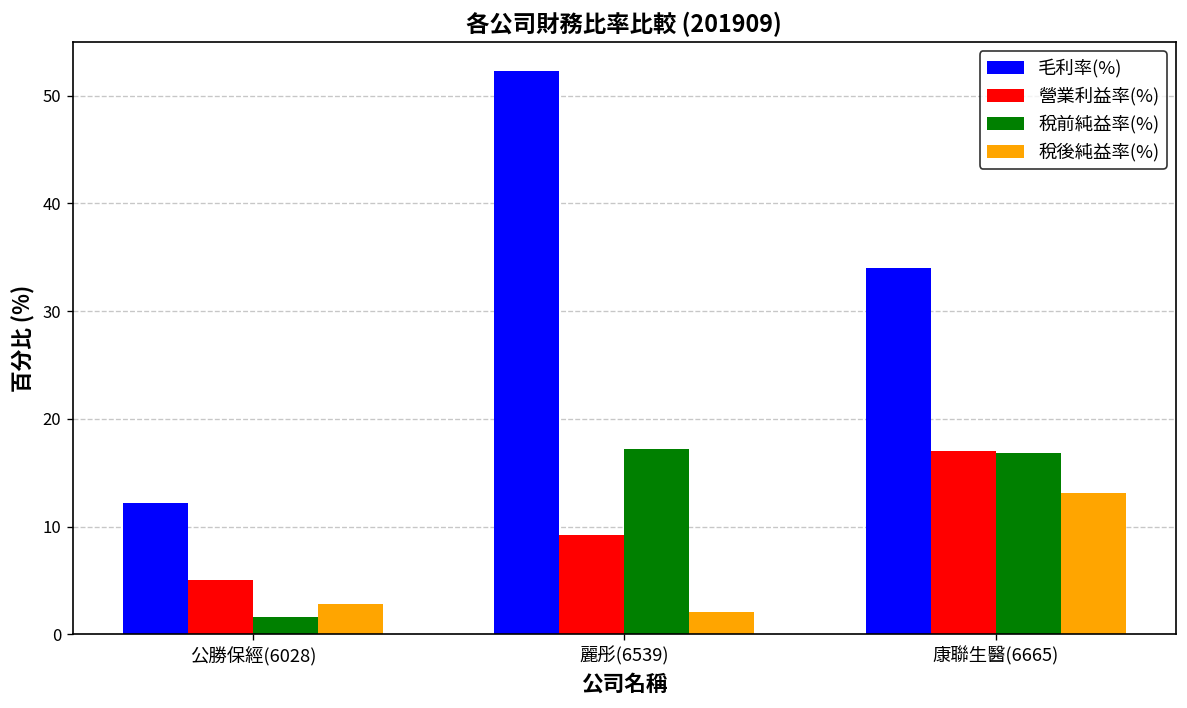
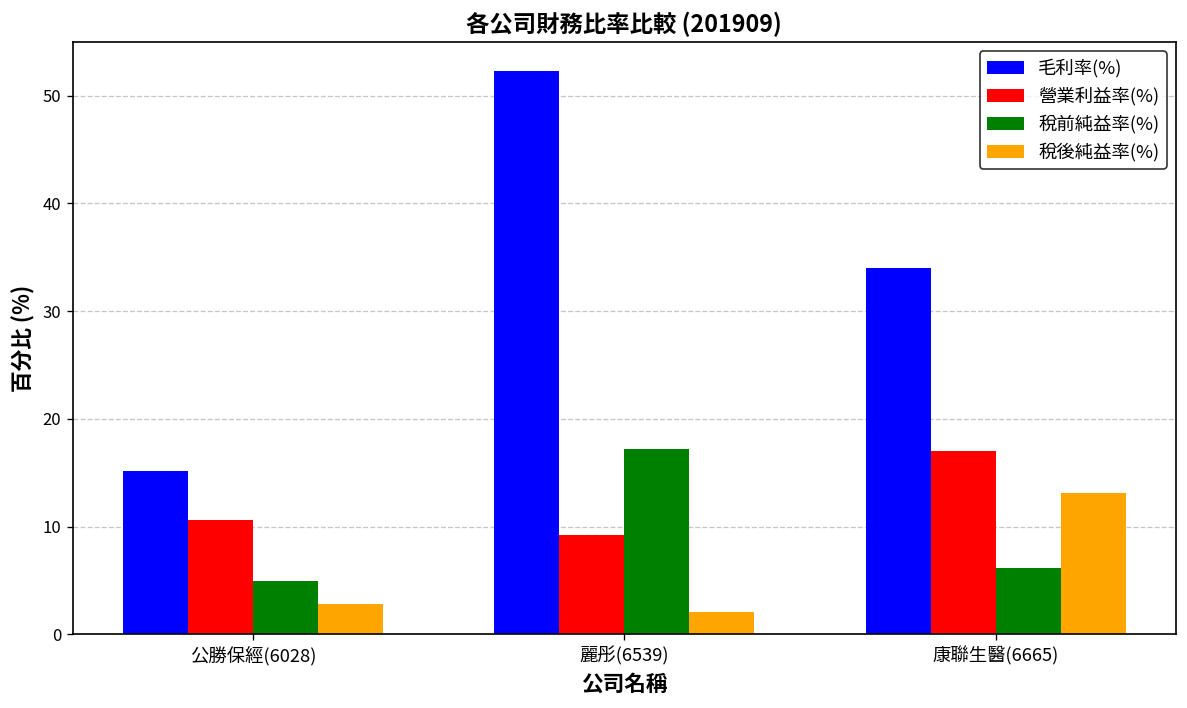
毛利率(%), 公勝保經(6028): 12 -> 15
營業利益率(%), 公勝保經(6028): 5 -> 11
稅前純益率(%), 公勝保經(6028): 2 -> 5
稅前純益率(%), 康聯生醫(6665): 17 -> 6
